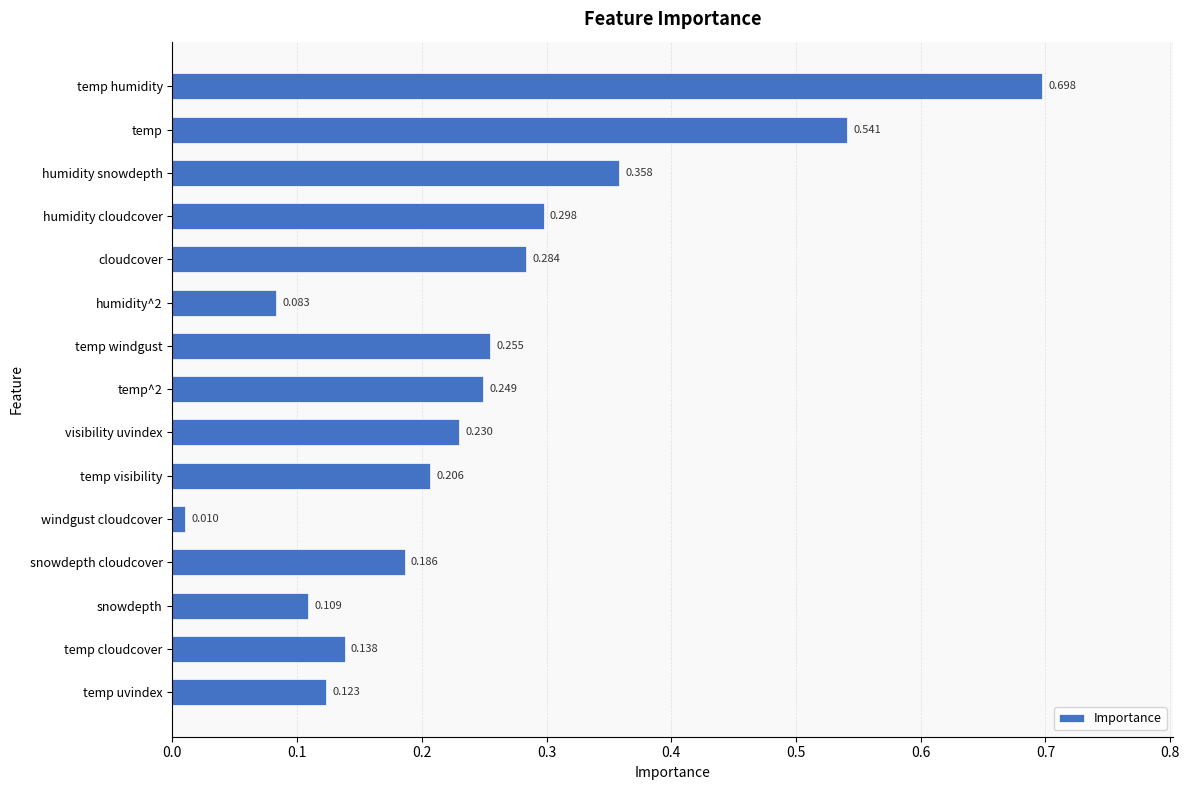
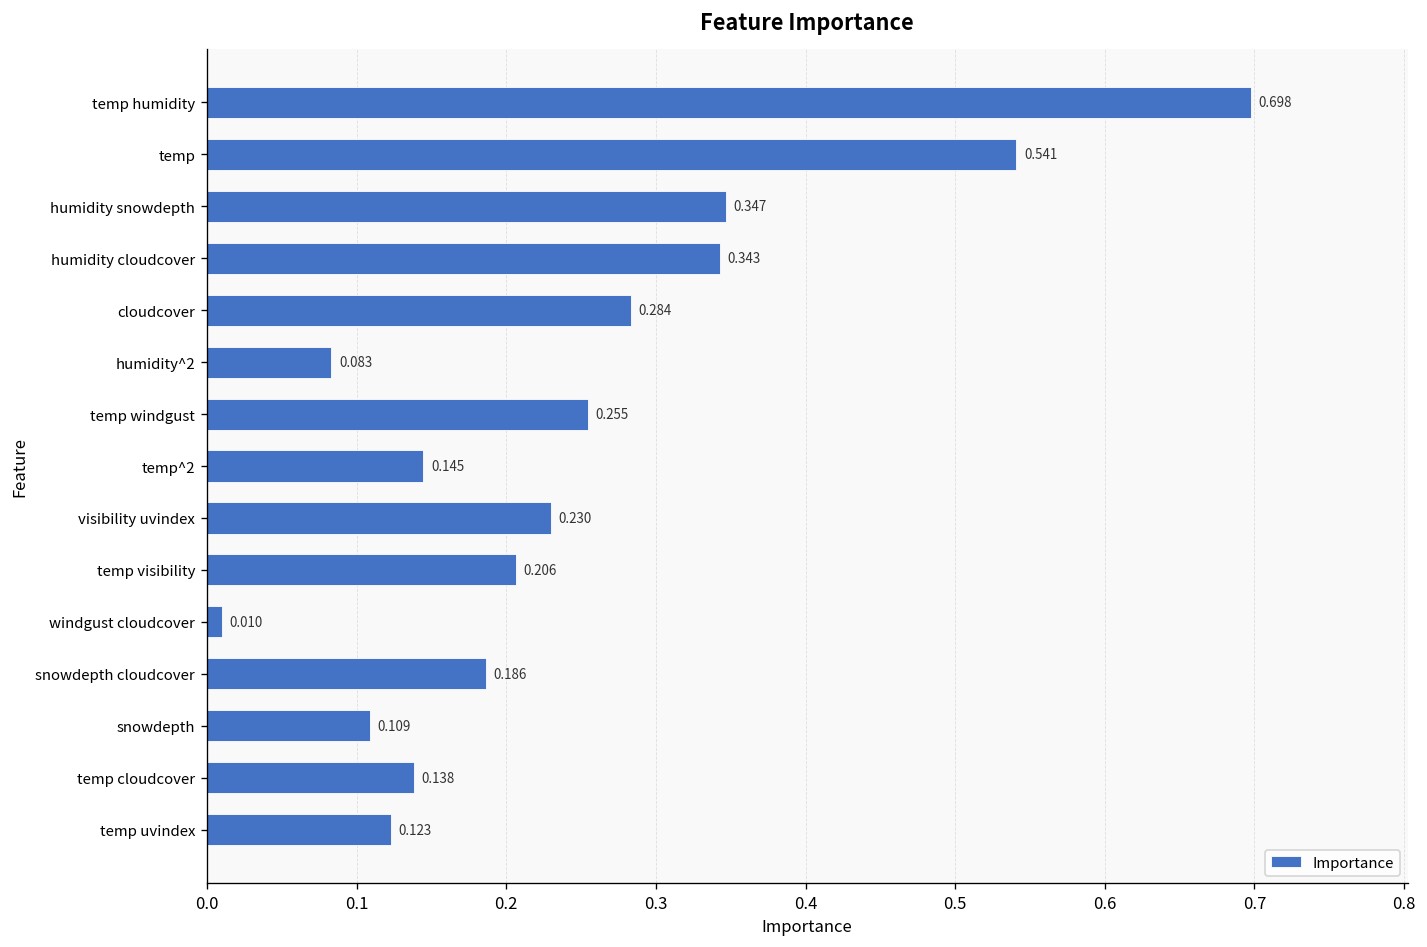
humidity snowdepth: 0.358 -> 0.347
humidity cloudcover: 0.298 -> 0.343
temp^2: 0.249 -> 0.145
